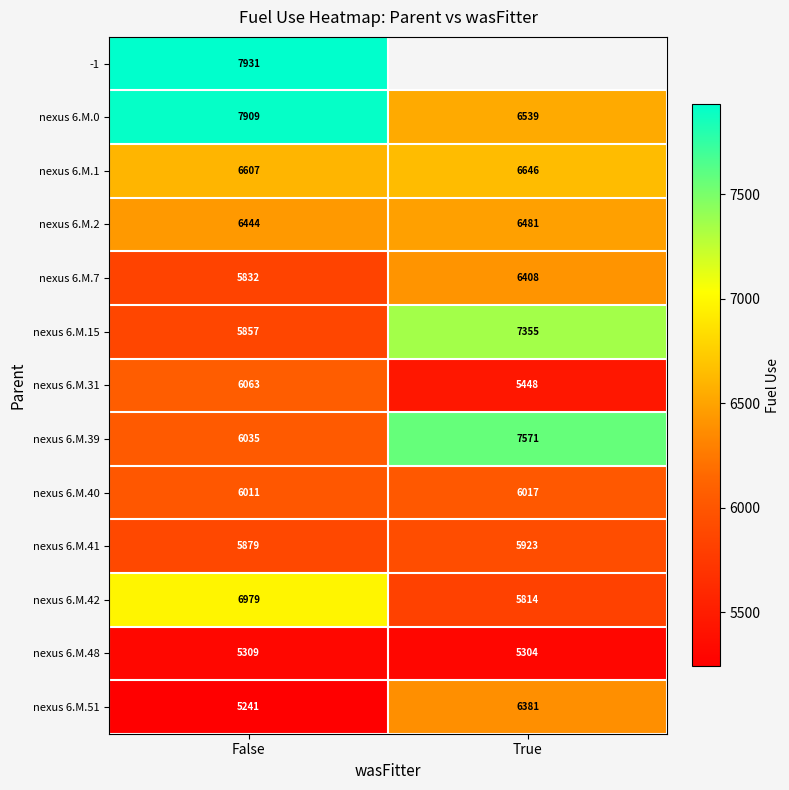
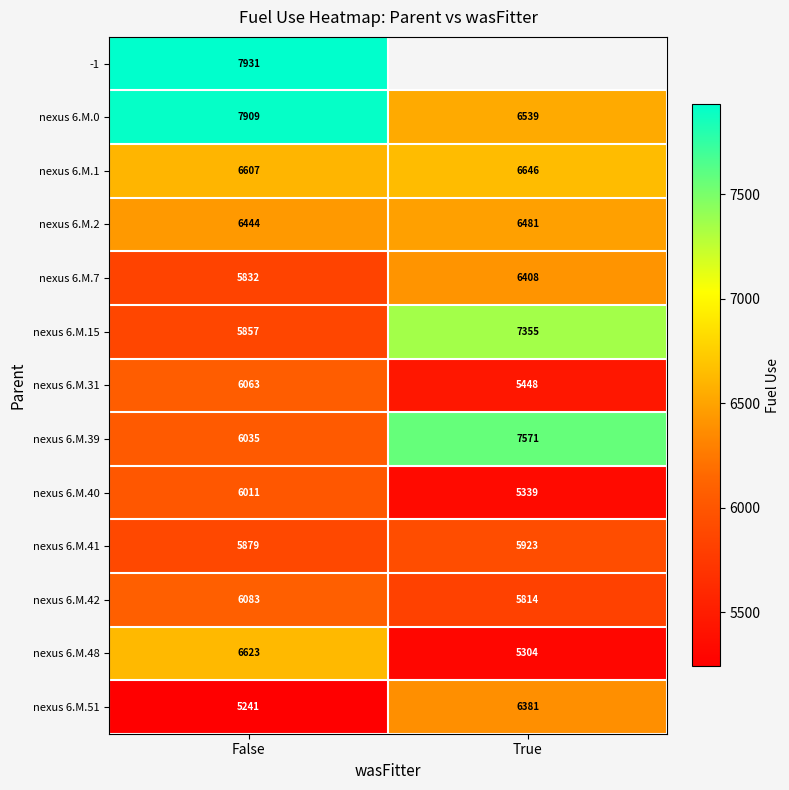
nexus 6.M.40, True: 6017 -> 5339
nexus 6.M.42, False: 6979 -> 6083
nexus 6.M.48, False: 5309 -> 6623
